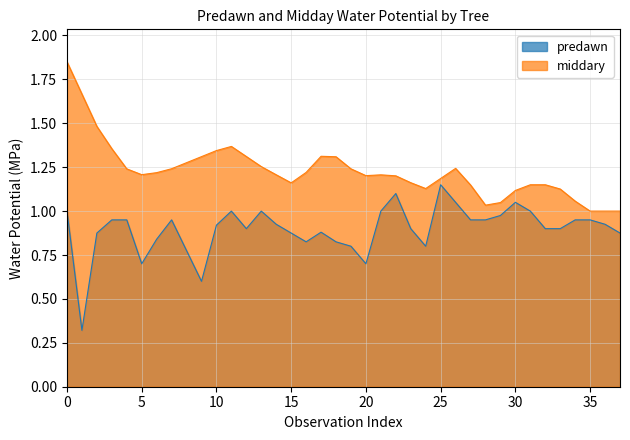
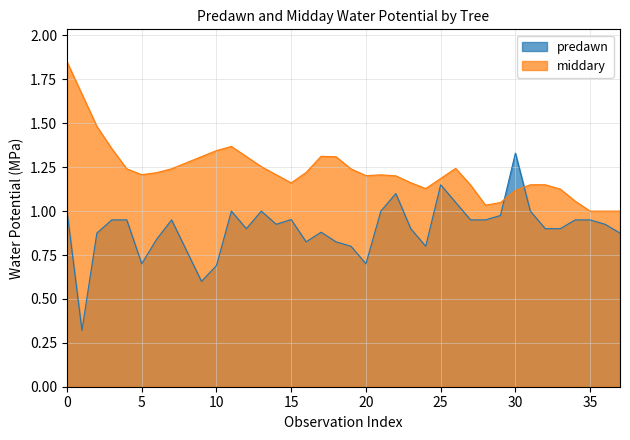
predawn, 10: 0.92 -> 0.69
predawn, 15: 0.88 -> 0.95
predawn, 30: 1.05 -> 1.33
